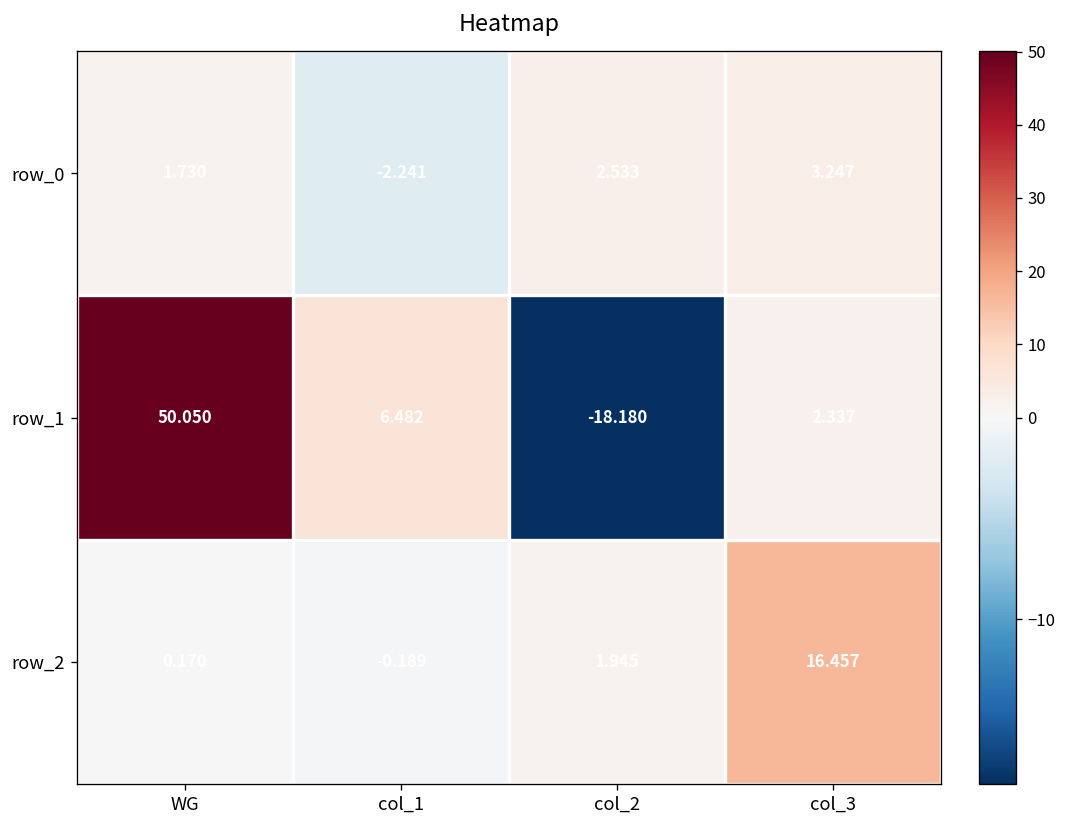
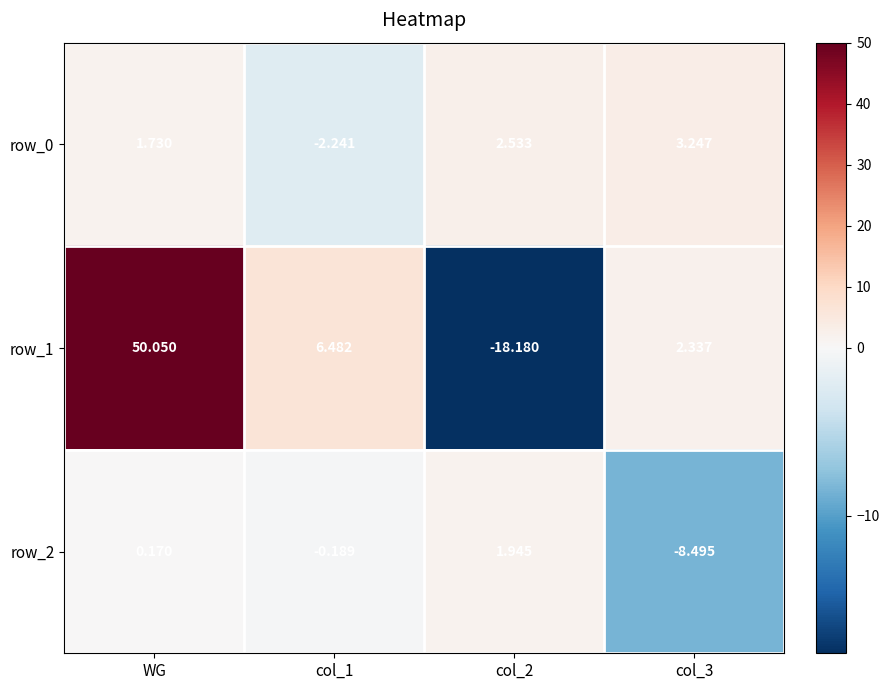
row_2, col_3: 16.457 -> -8.495
